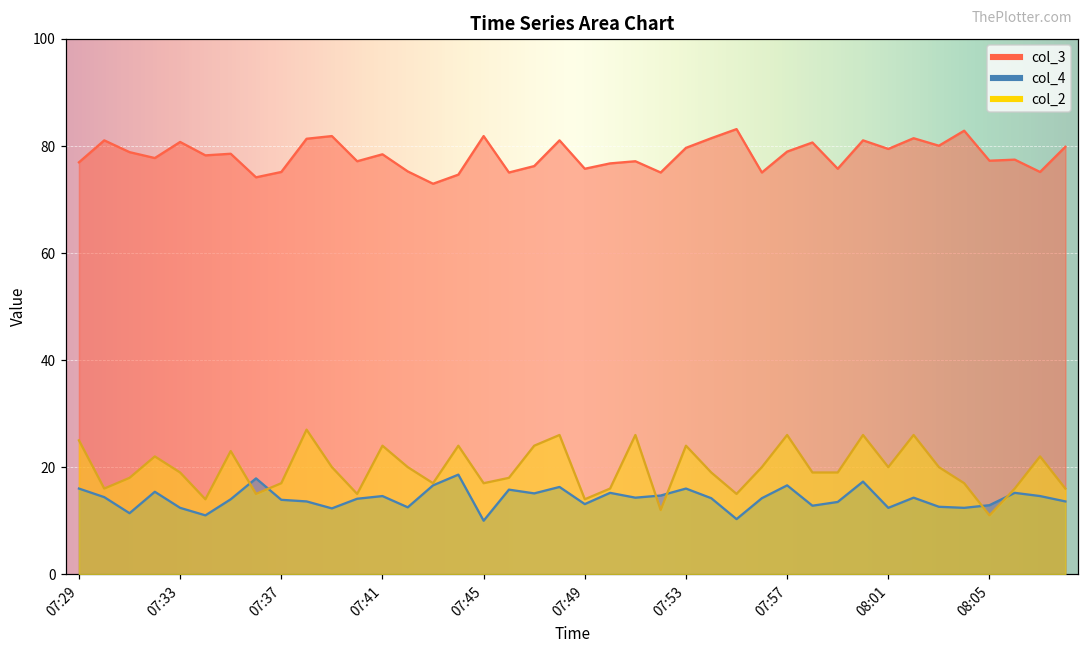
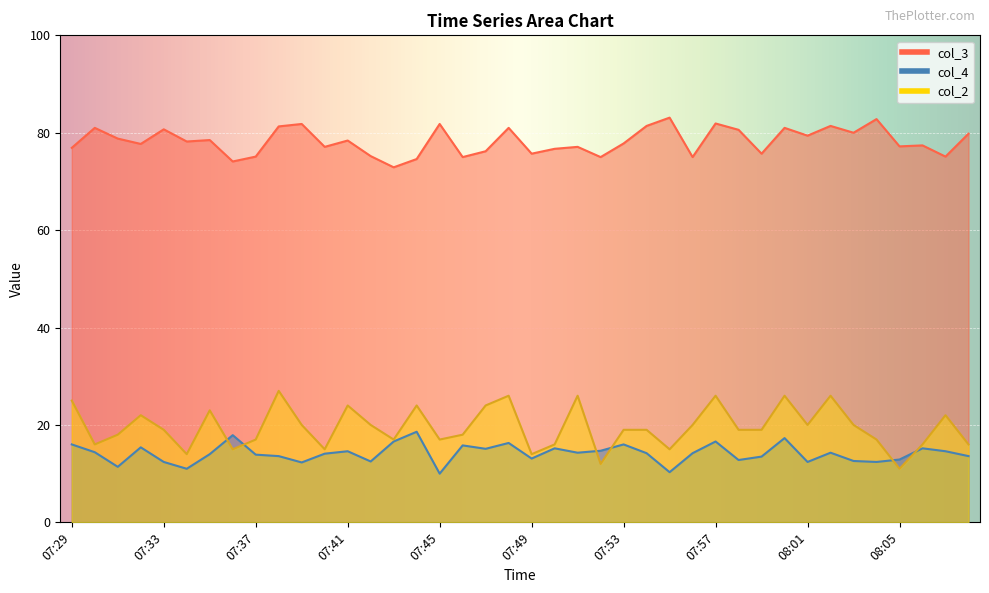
col_3, 07:53: 80 -> 78
col_2, 07:53: 24 -> 19
col_3, 07:57: 79 -> 82
